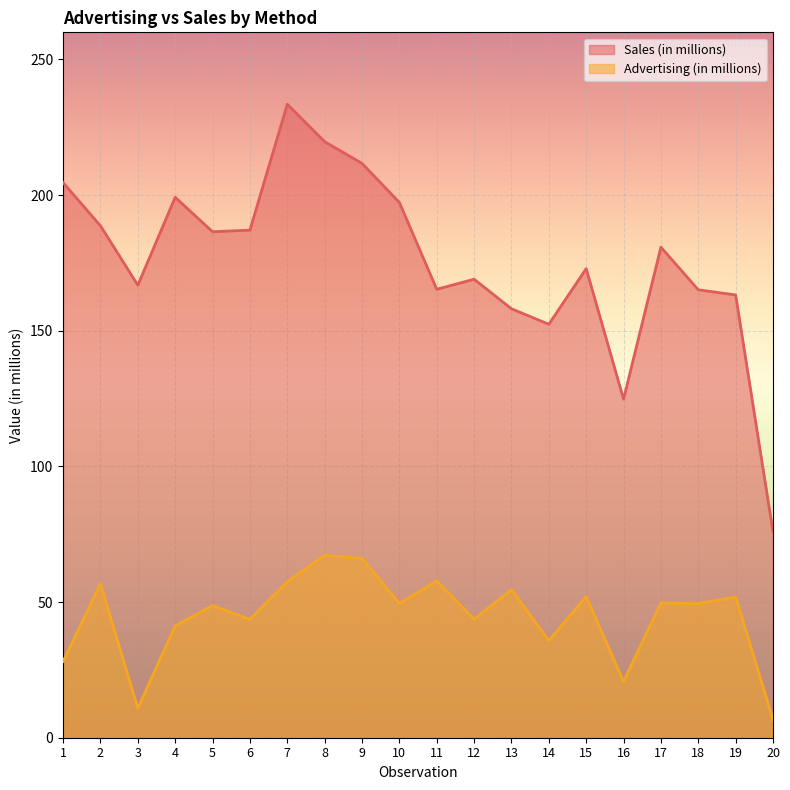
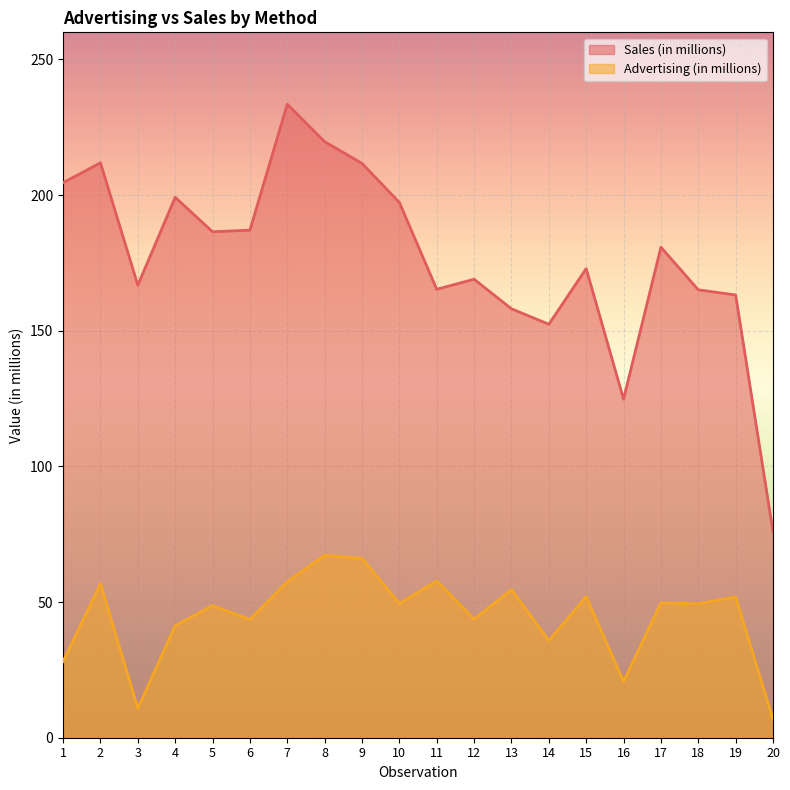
Sales (in millions), 2: 189 -> 212
